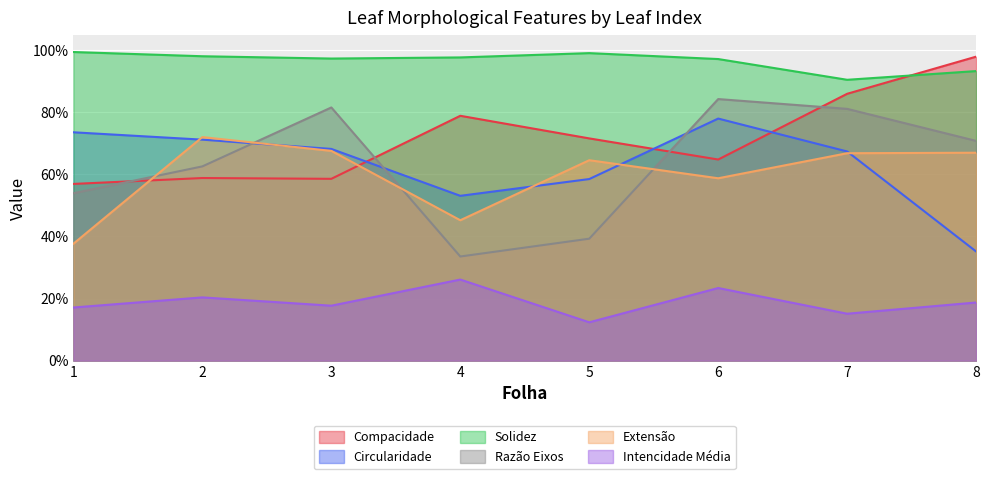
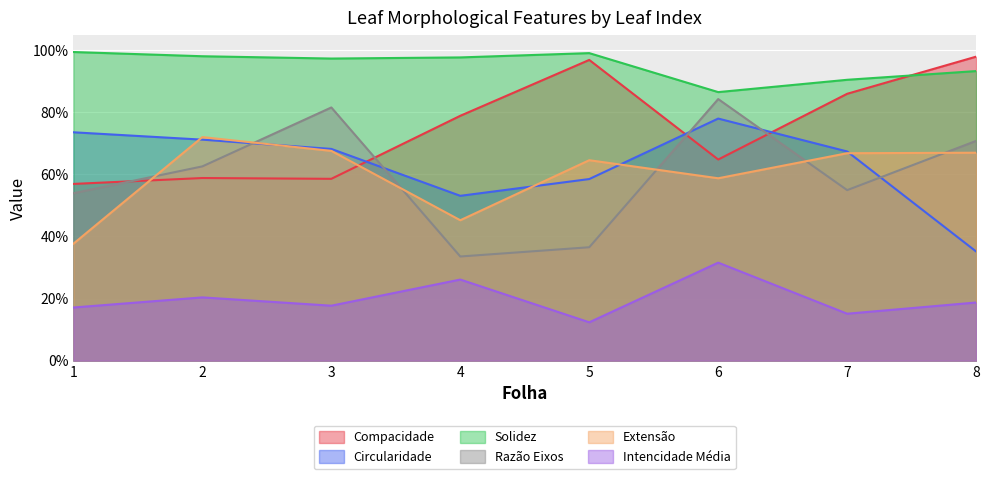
Compacidade, 5: 72% -> 97%
Razão Eixos, 5: 39% -> 37%
Solidez, 6: 97% -> 87%
Intencidade Média, 6: 23% -> 32%
Razão Eixos, 7: 81% -> 55%
